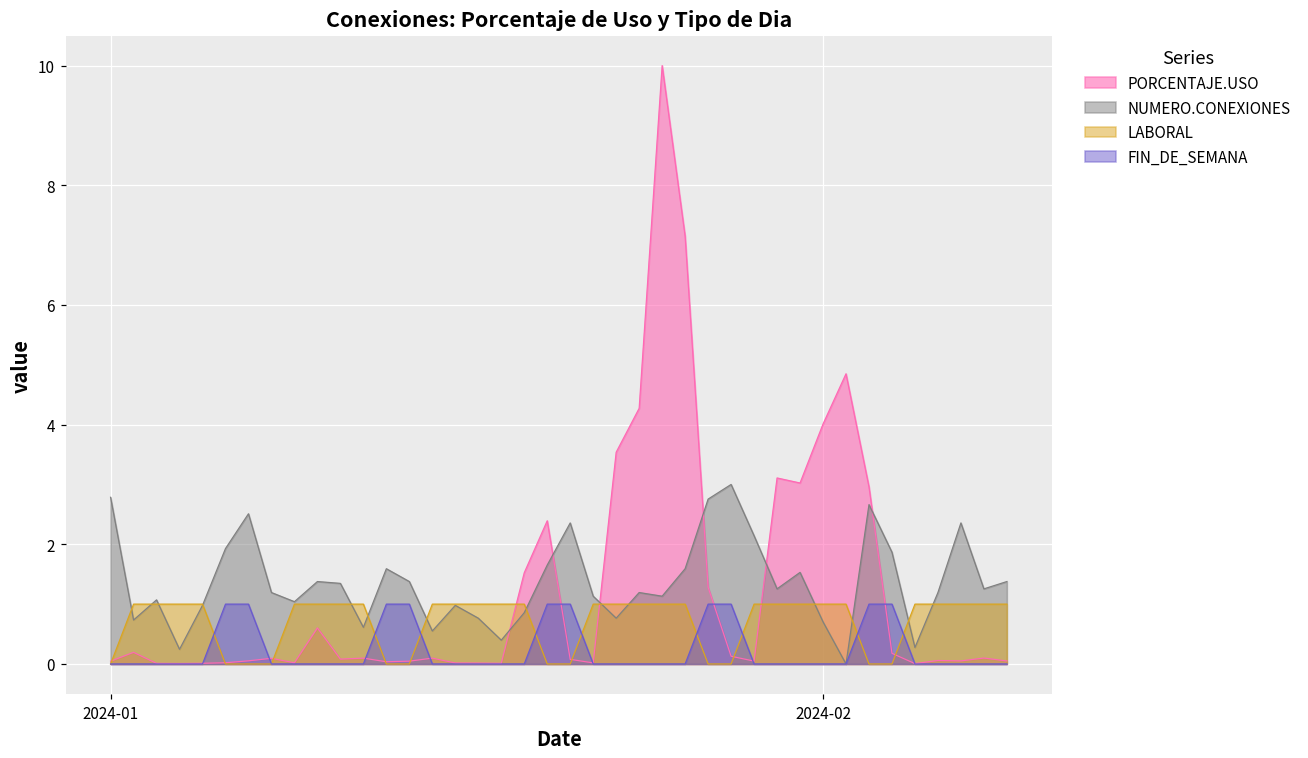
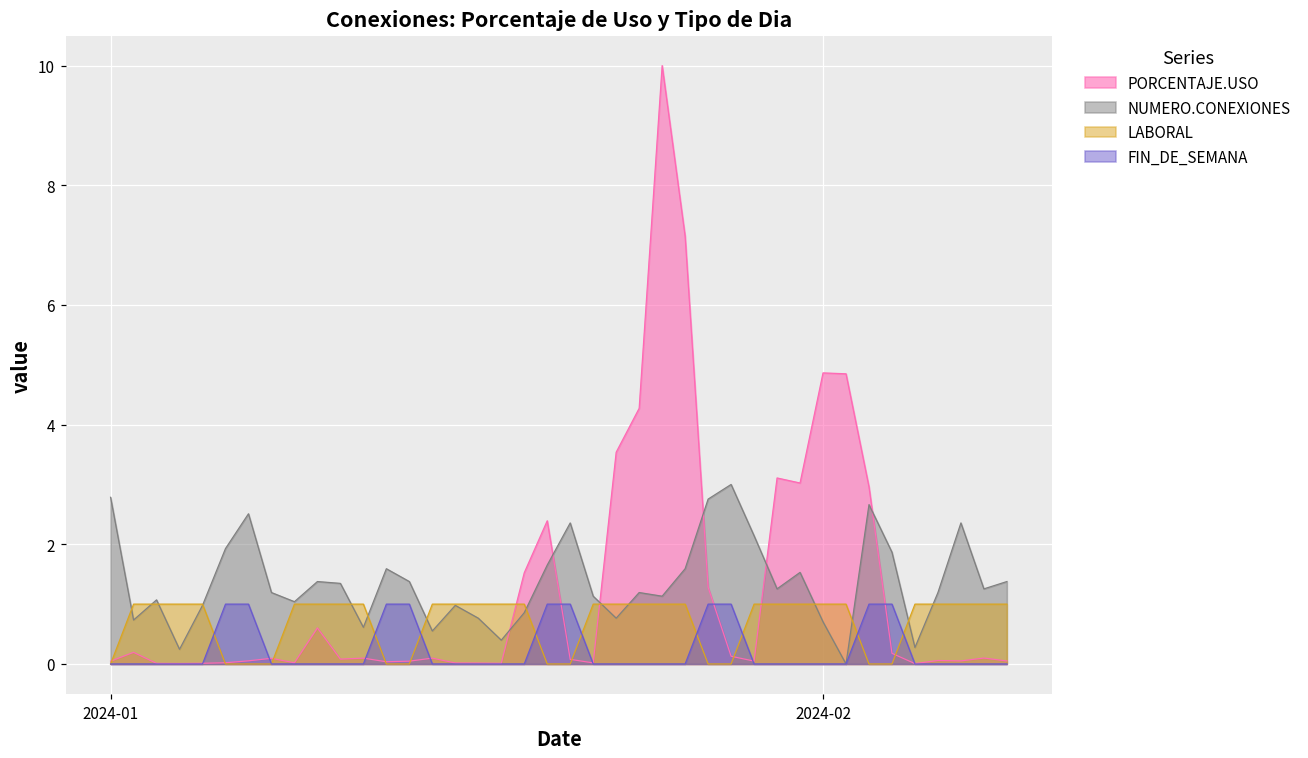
PORCENTAJE.USO, 2024-02: 4.0 -> 4.9
